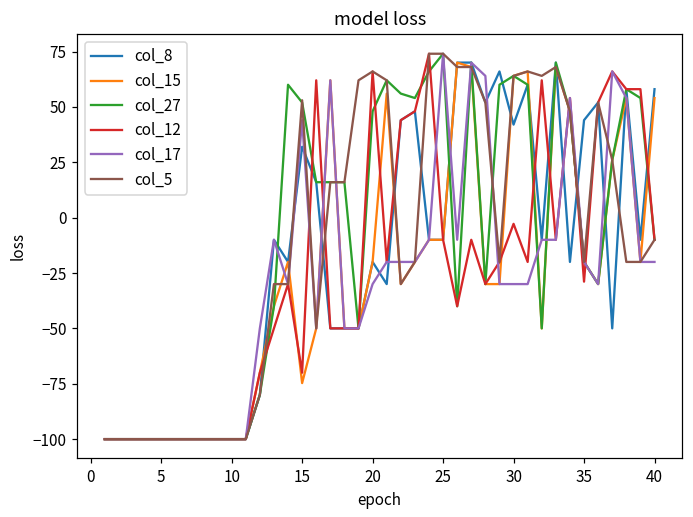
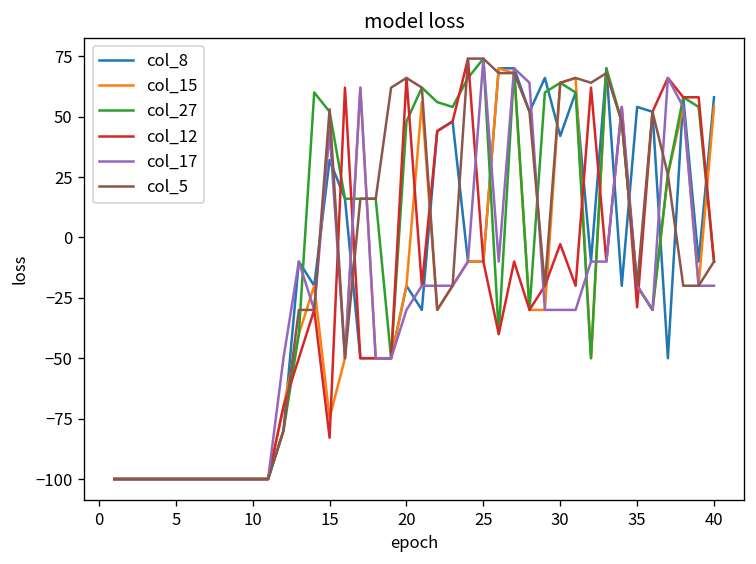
col_12, 15: -70 -> -83
col_8, 35: 44 -> 54
